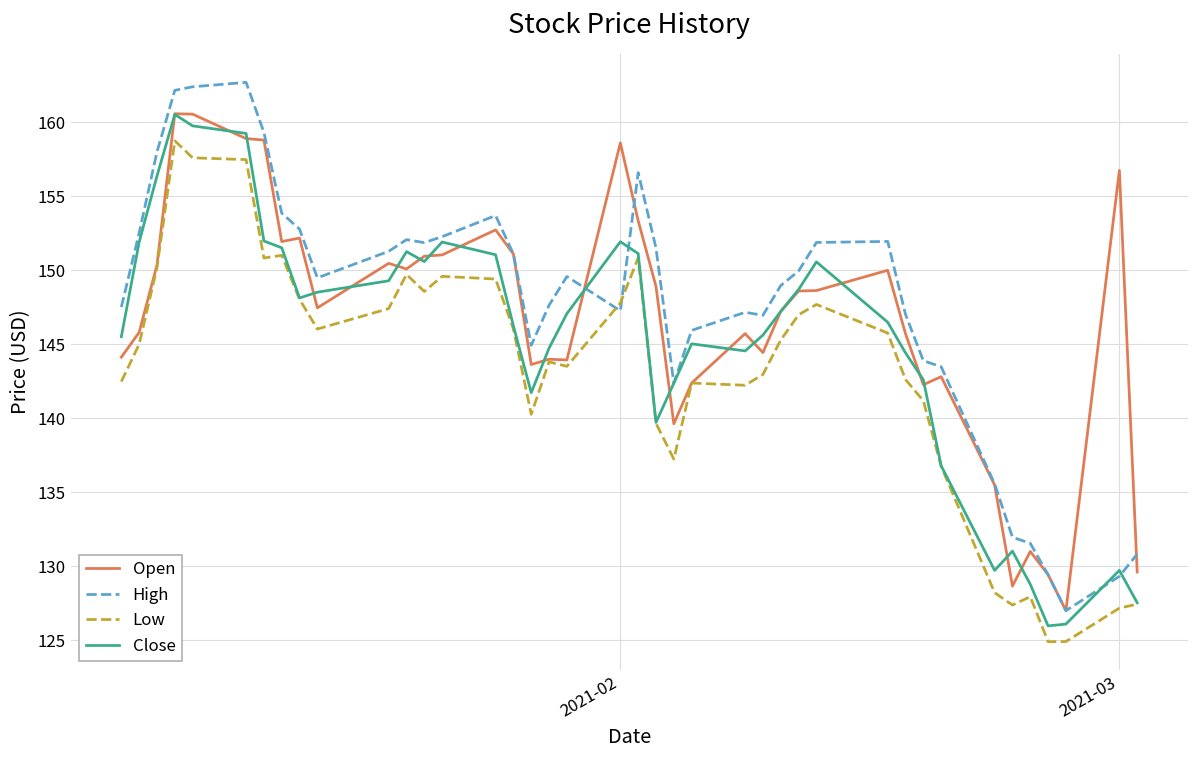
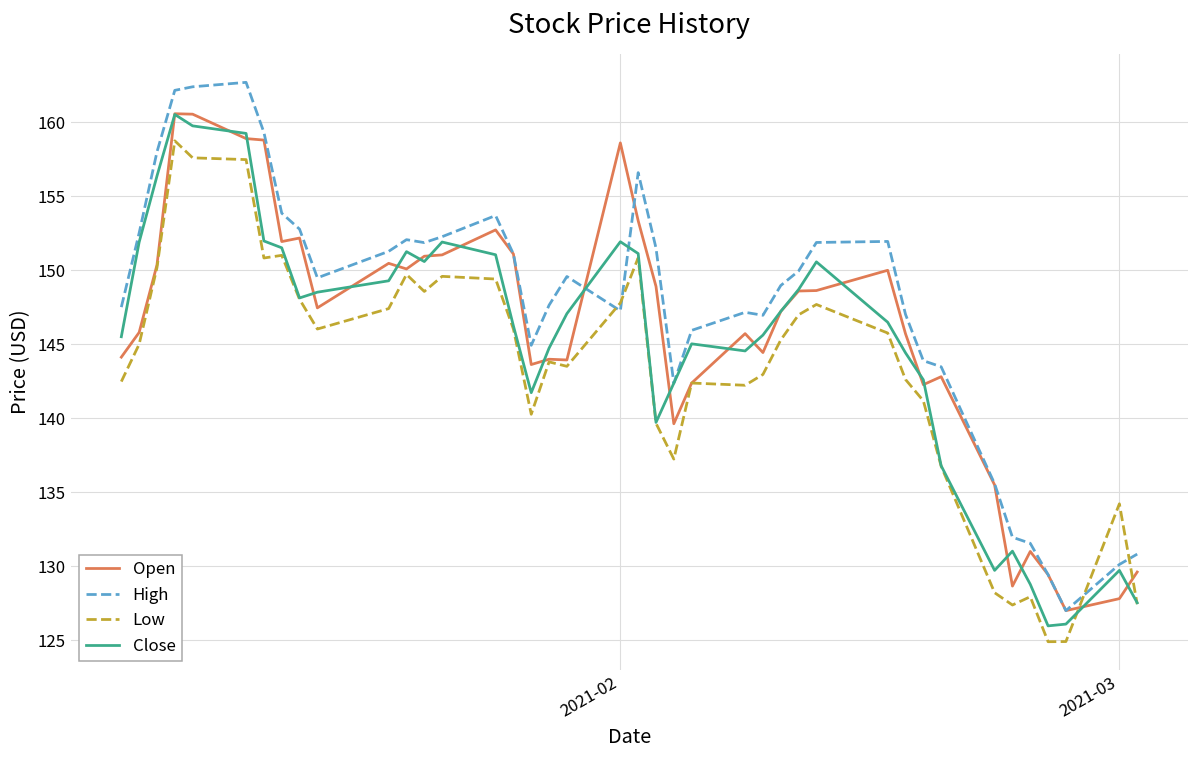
Open, 2021-03: 156.8 -> 127.8
High, 2021-03: 129.3 -> 130.1
Low, 2021-03: 127.2 -> 134.2
